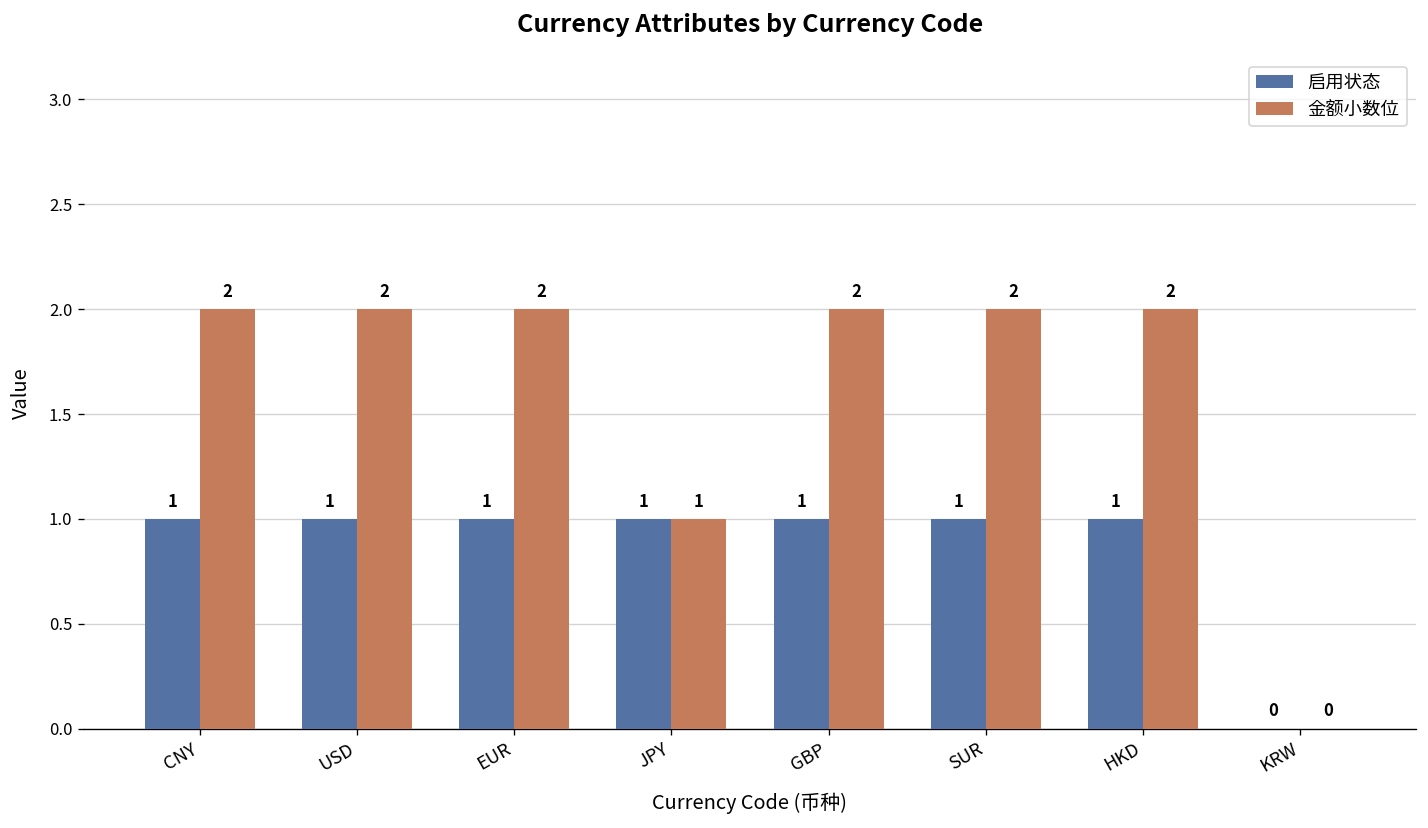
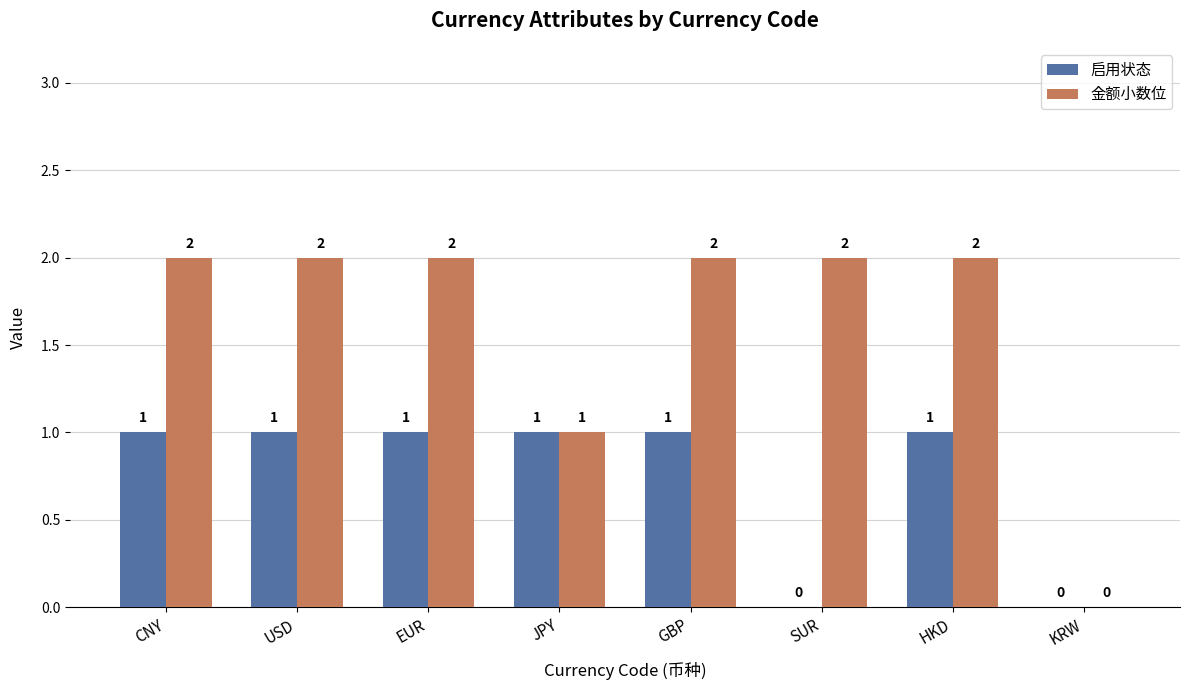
启用状态, SUR: 1 -> 0
